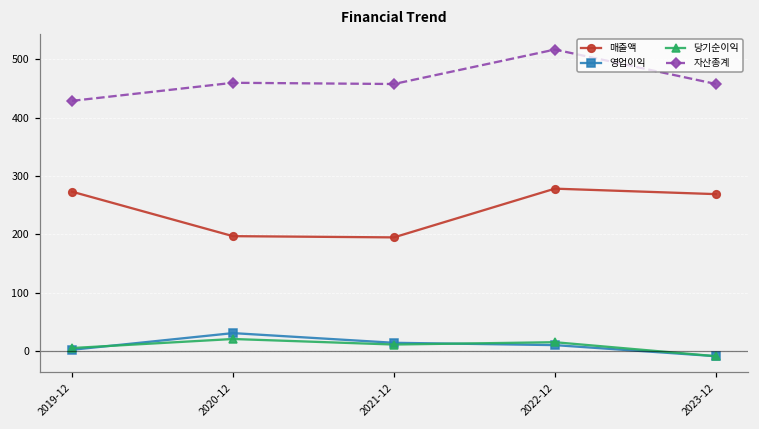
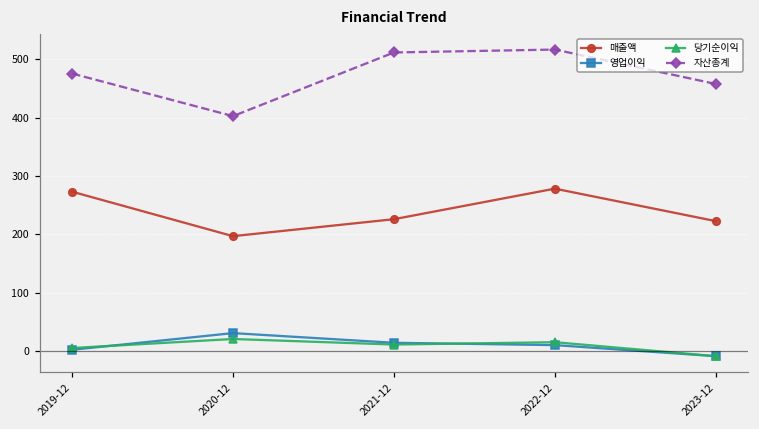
자산총계, 2019-12: 430 -> 480
자산총계, 2020-12: 460 -> 400
매출액, 2021-12: 190 -> 230
자산총계, 2021-12: 460 -> 510
매출액, 2023-12: 270 -> 220
